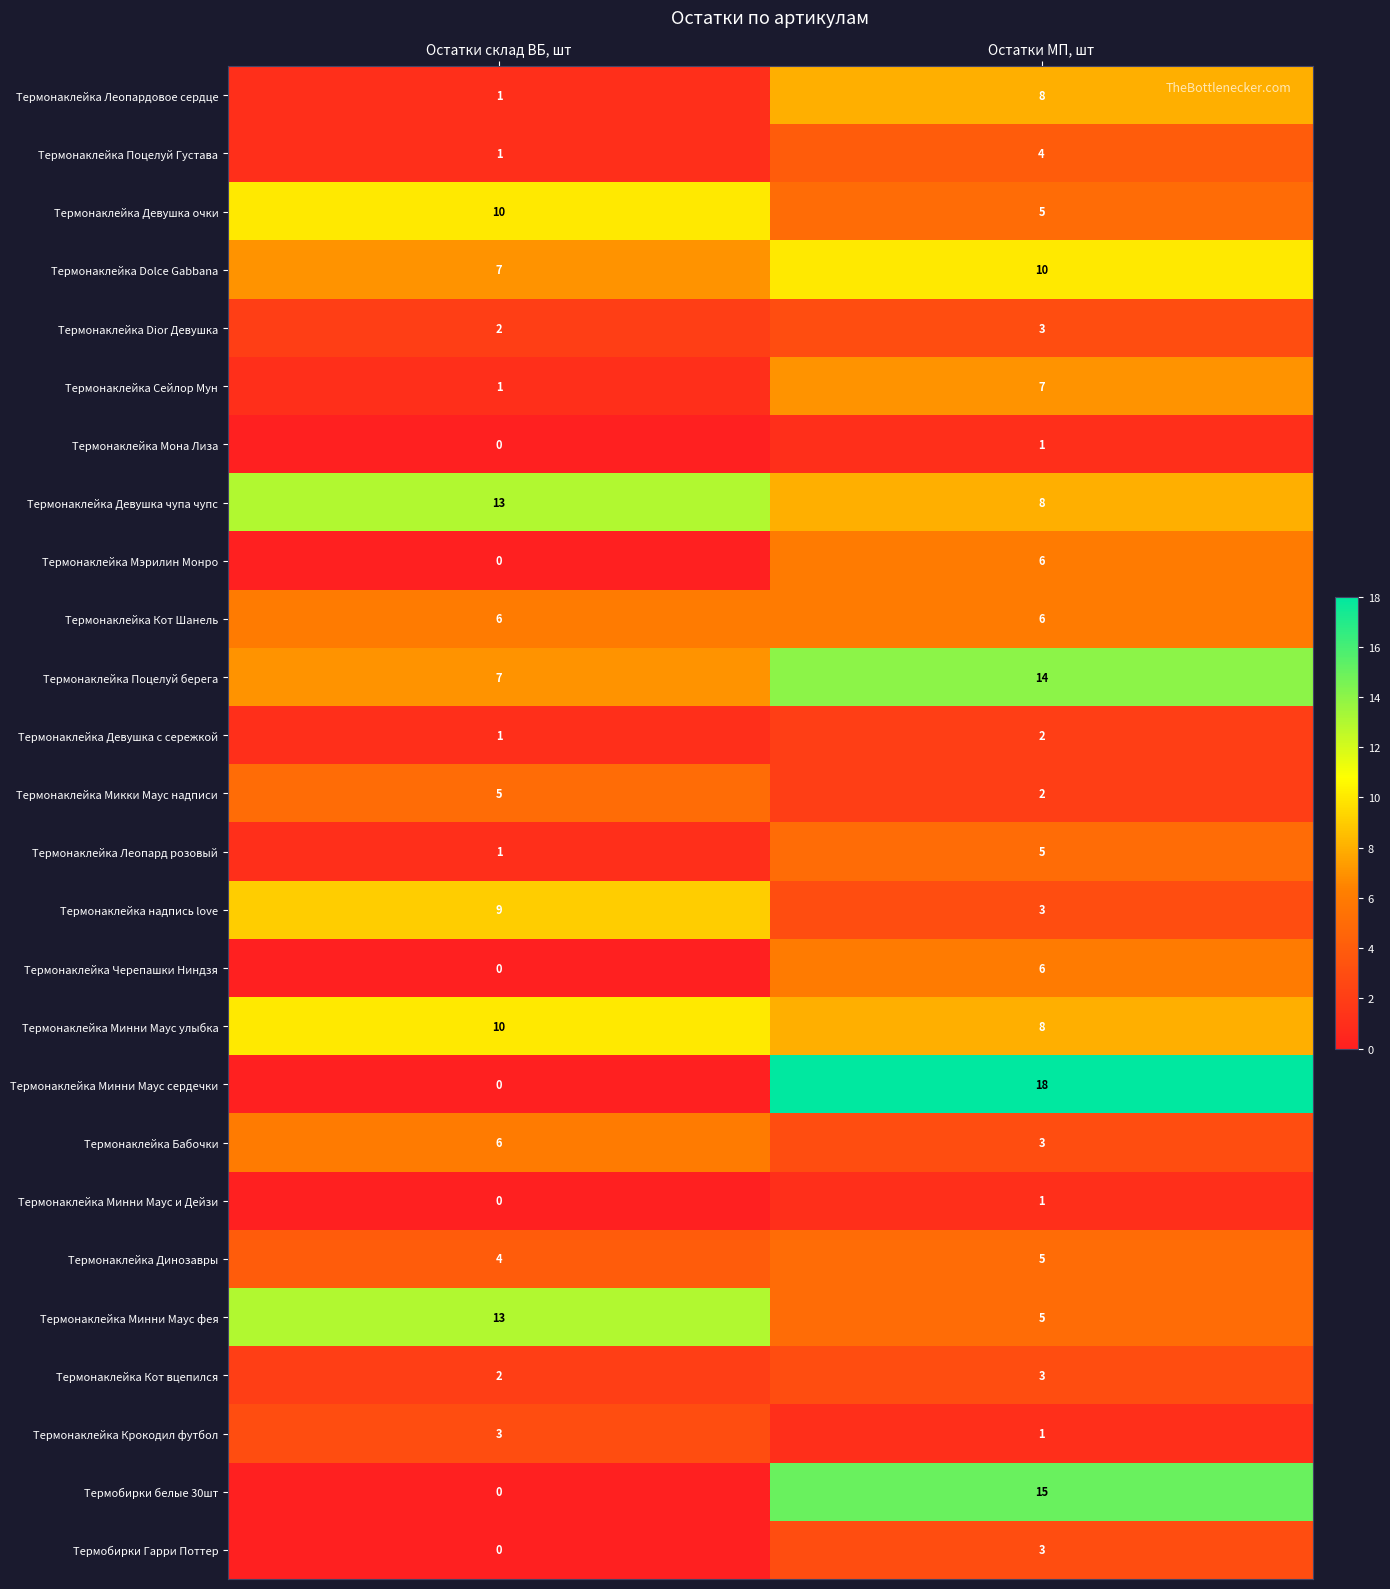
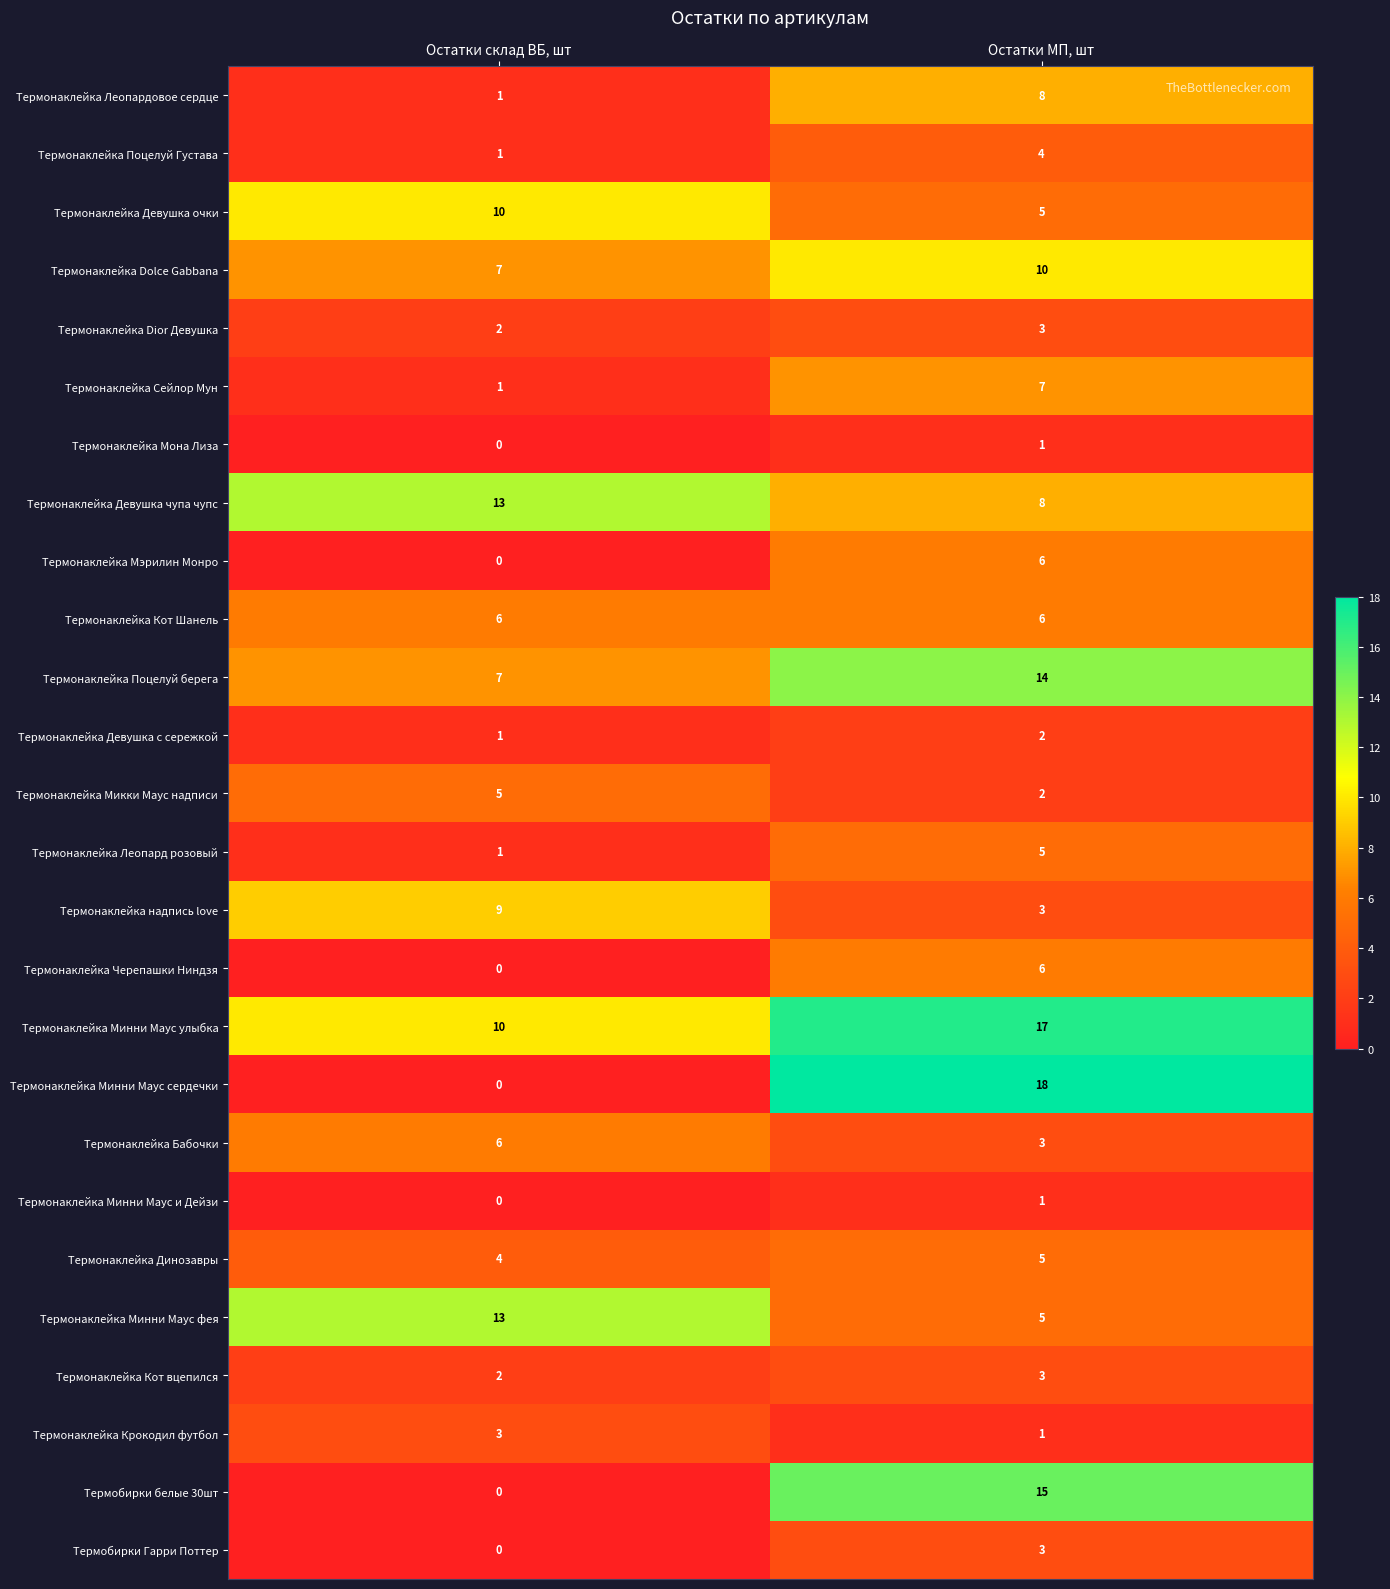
Термонаклейка Минни Маус улыбка, Остатки МП, шт: 8 -> 17
